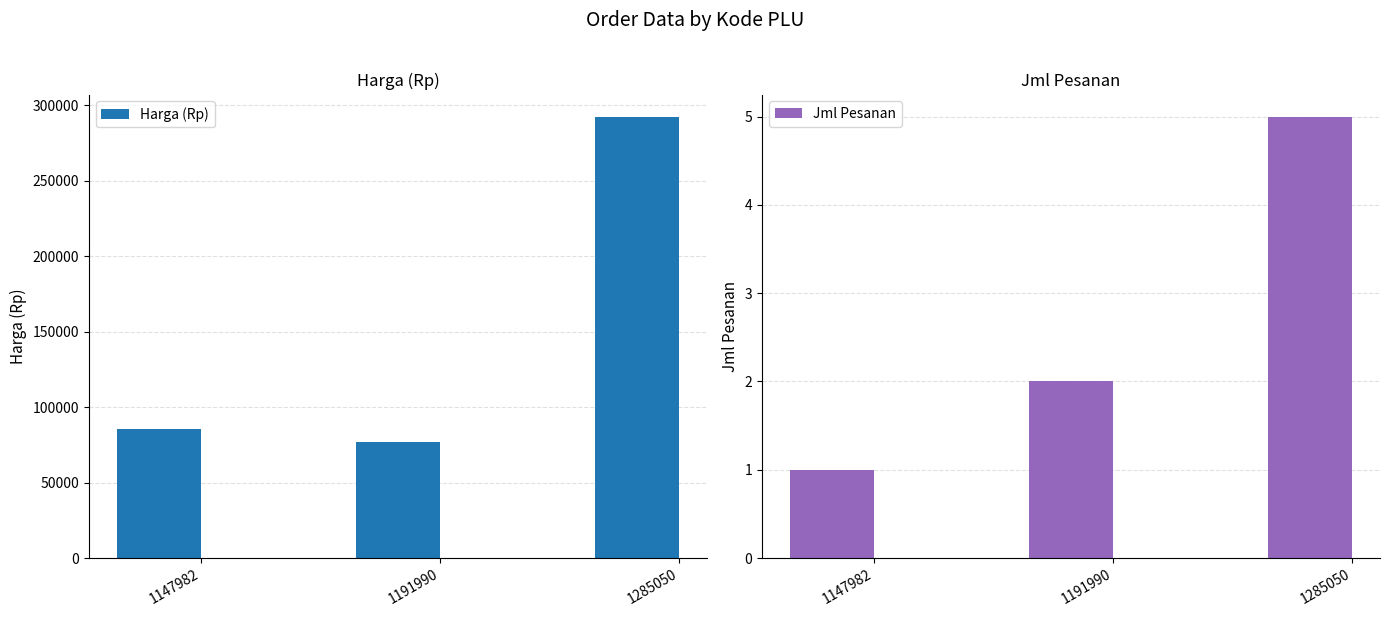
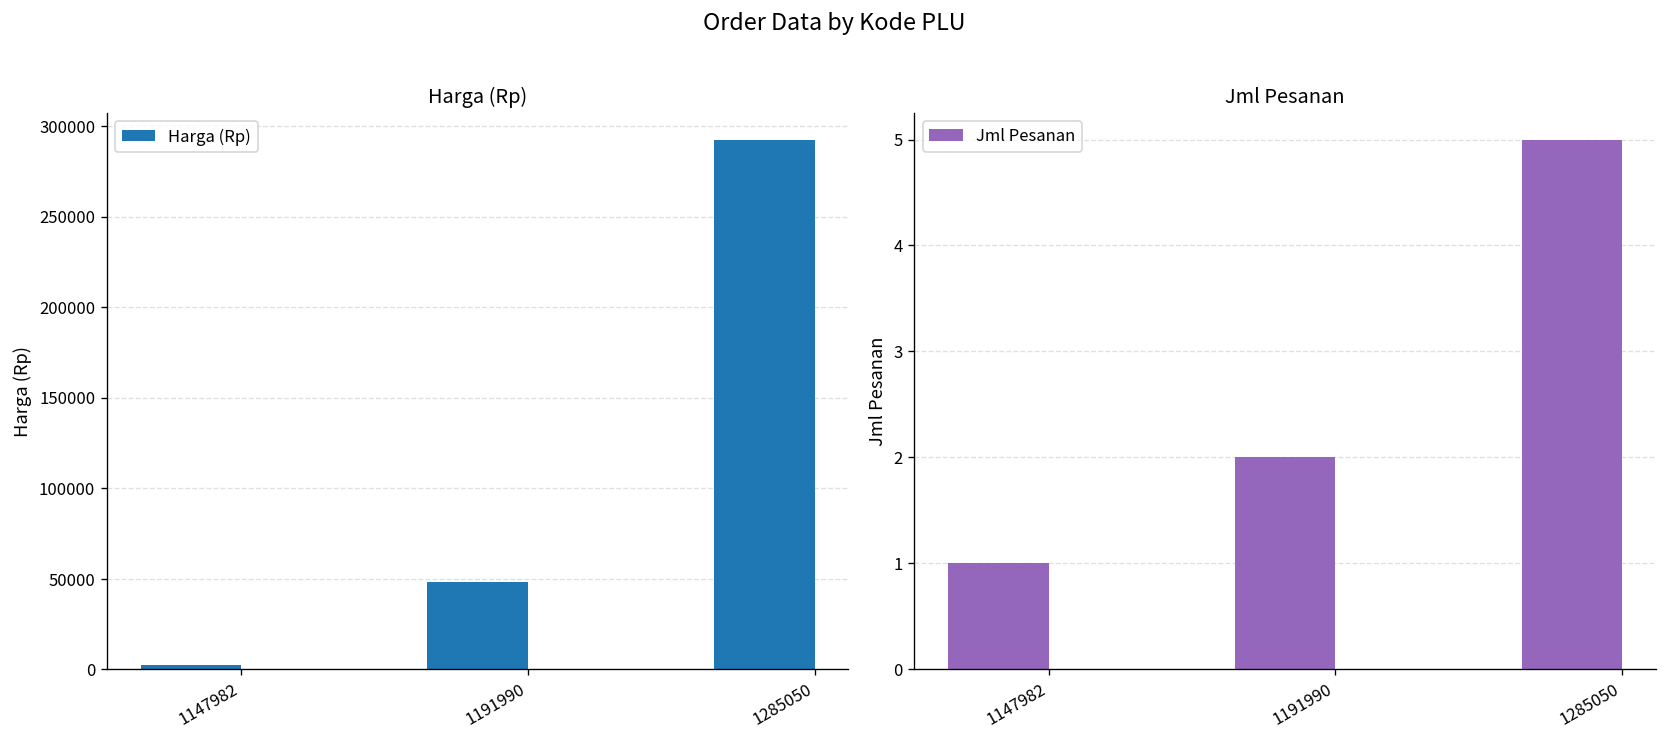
Harga (Rp), 1147982: 86000 -> 3000
Harga (Rp), 1191990: 77000 -> 48000
